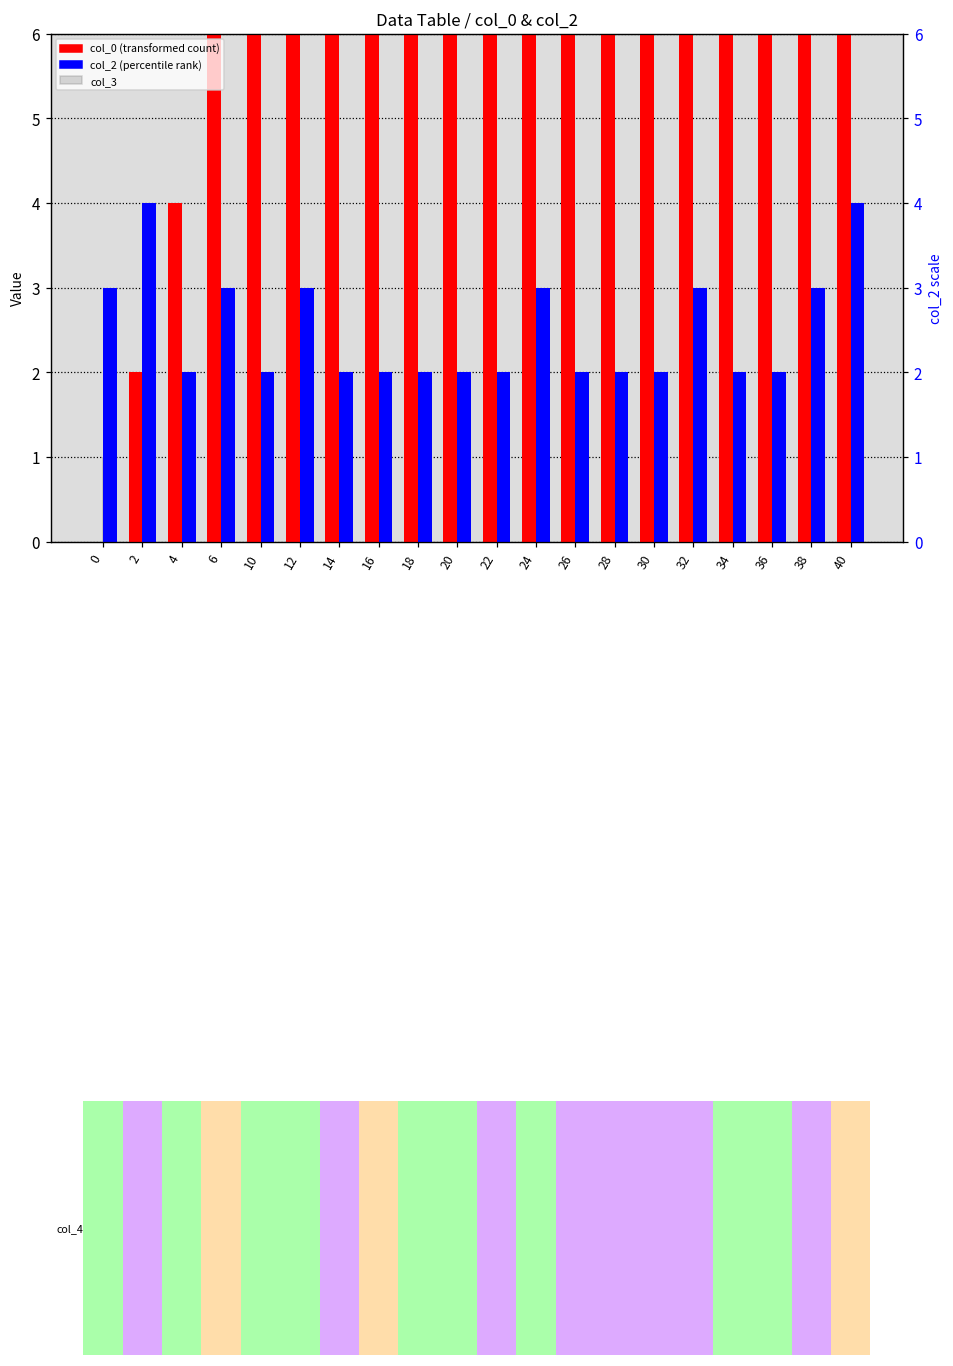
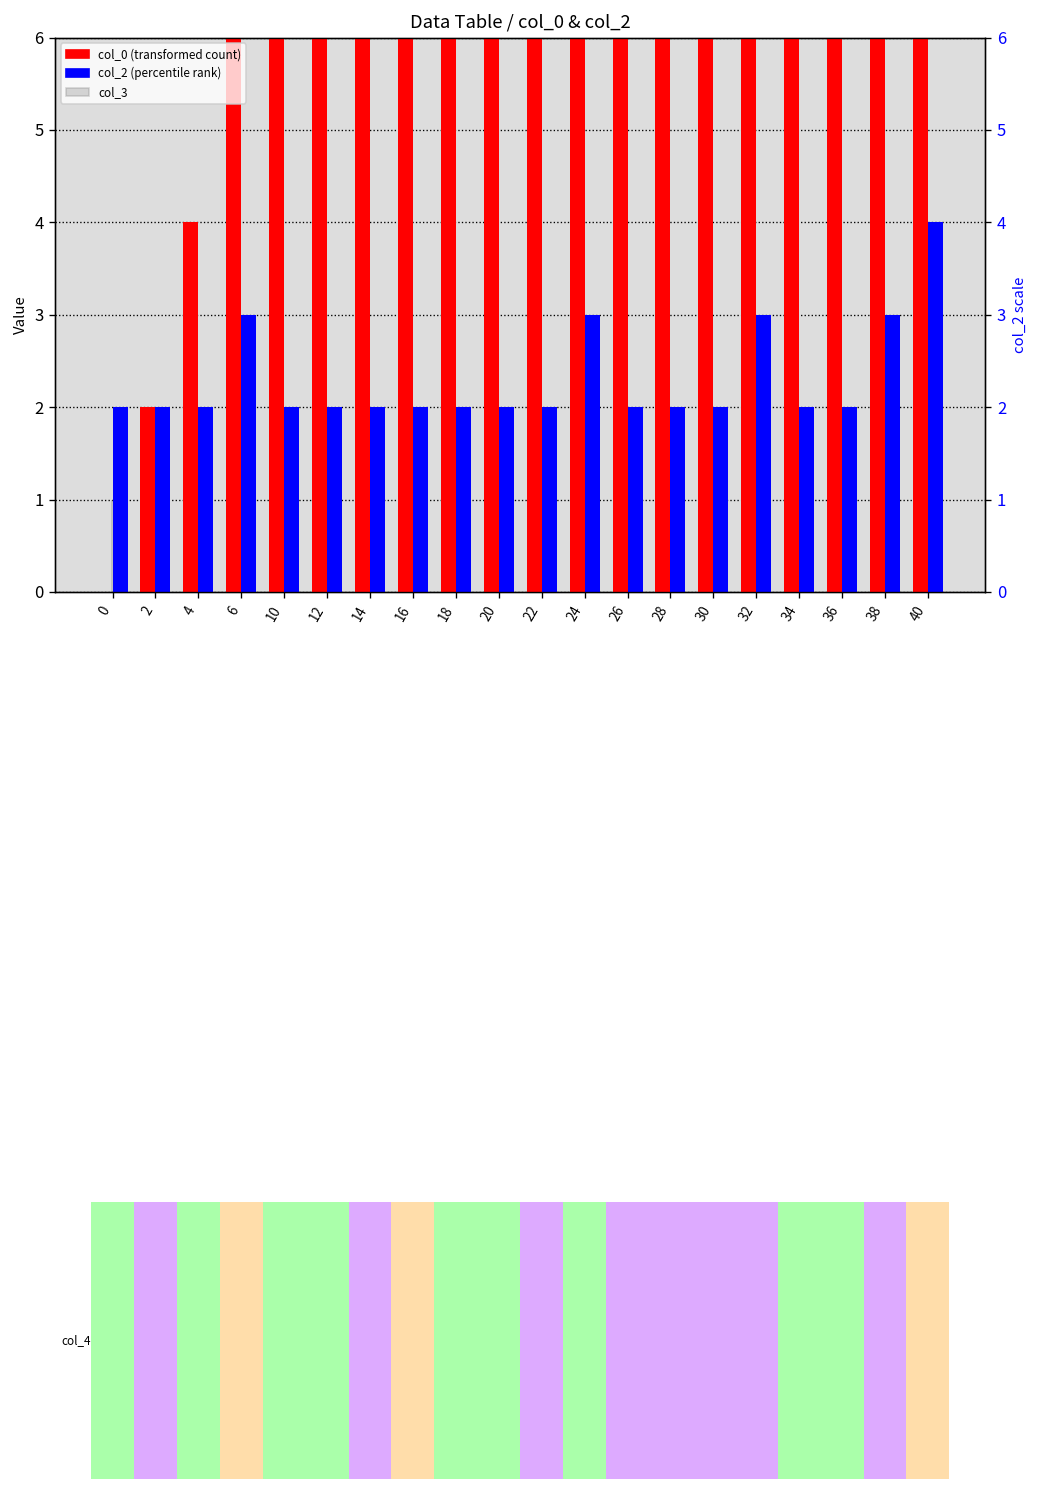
col_2 (percentile rank), 0: 3 -> 2
col_2 (percentile rank), 2: 4 -> 2
col_2 (percentile rank), 12: 3 -> 2
